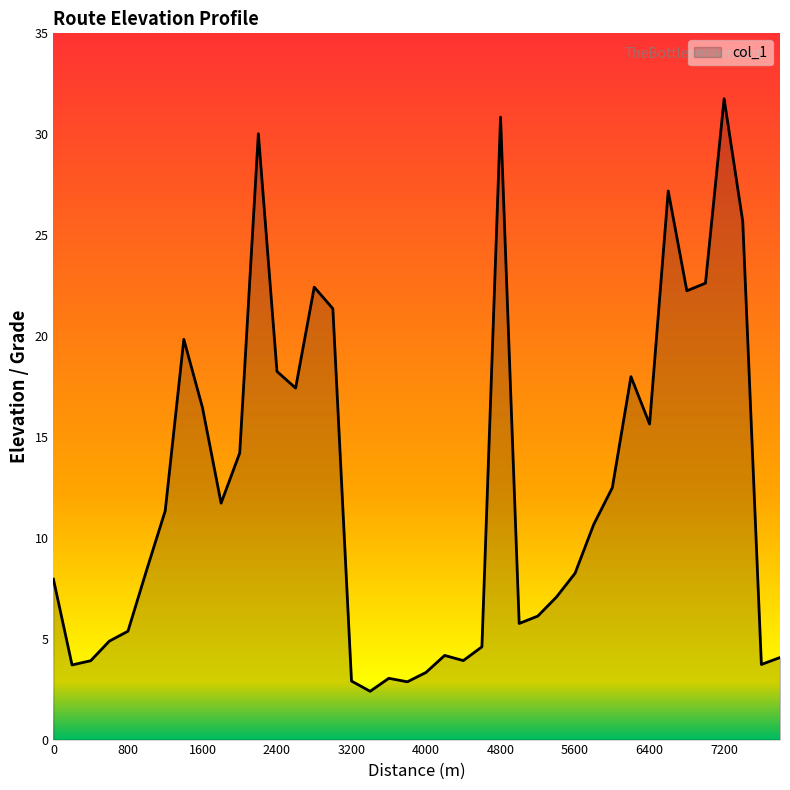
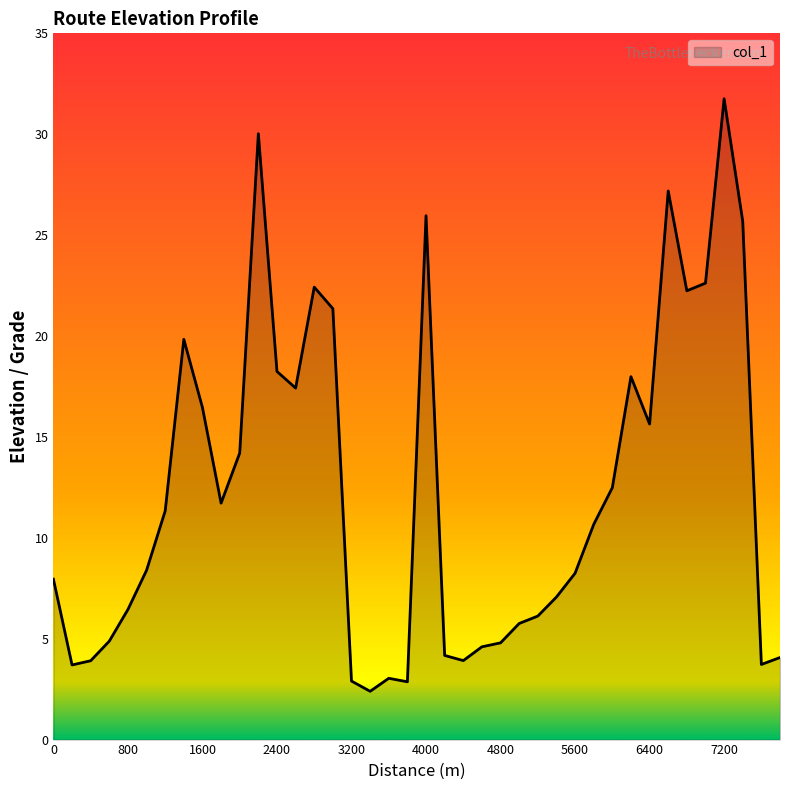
800: 5.4 -> 6.4
4000: 3.3 -> 26.0
4800: 30.8 -> 4.8
